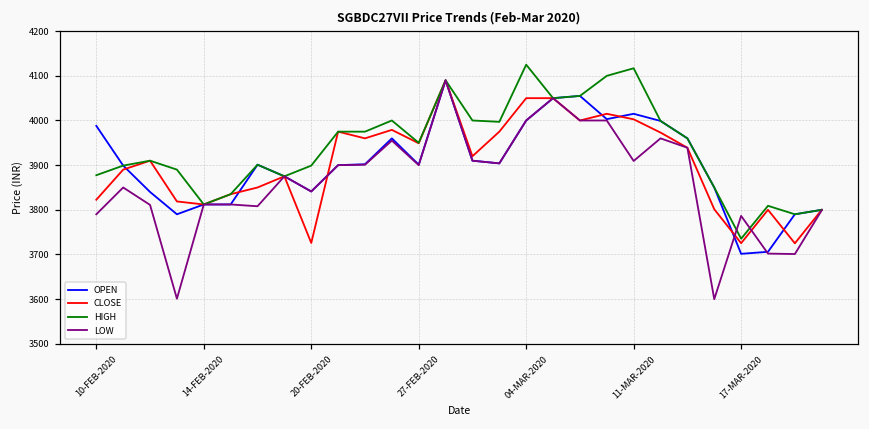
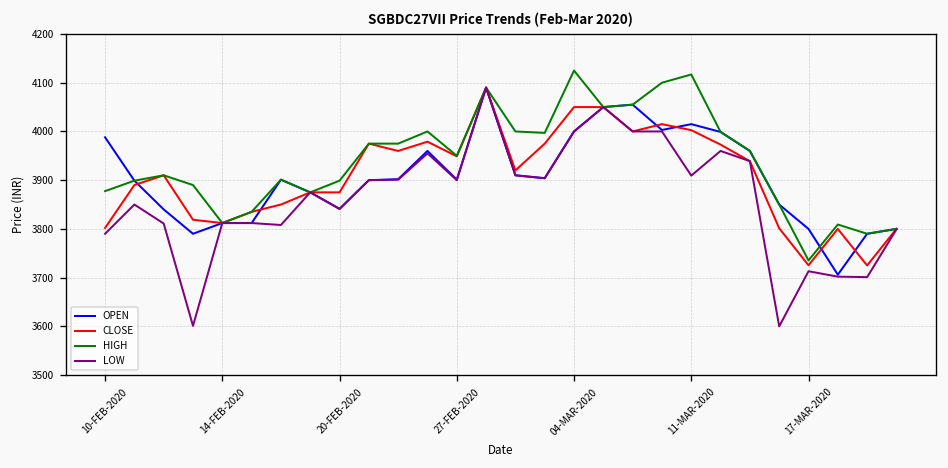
CLOSE, 10-FEB-2020: 3820 -> 3800
CLOSE, 20-FEB-2020: 3730 -> 3880
OPEN, 17-MAR-2020: 3700 -> 3800
LOW, 17-MAR-2020: 3790 -> 3710
